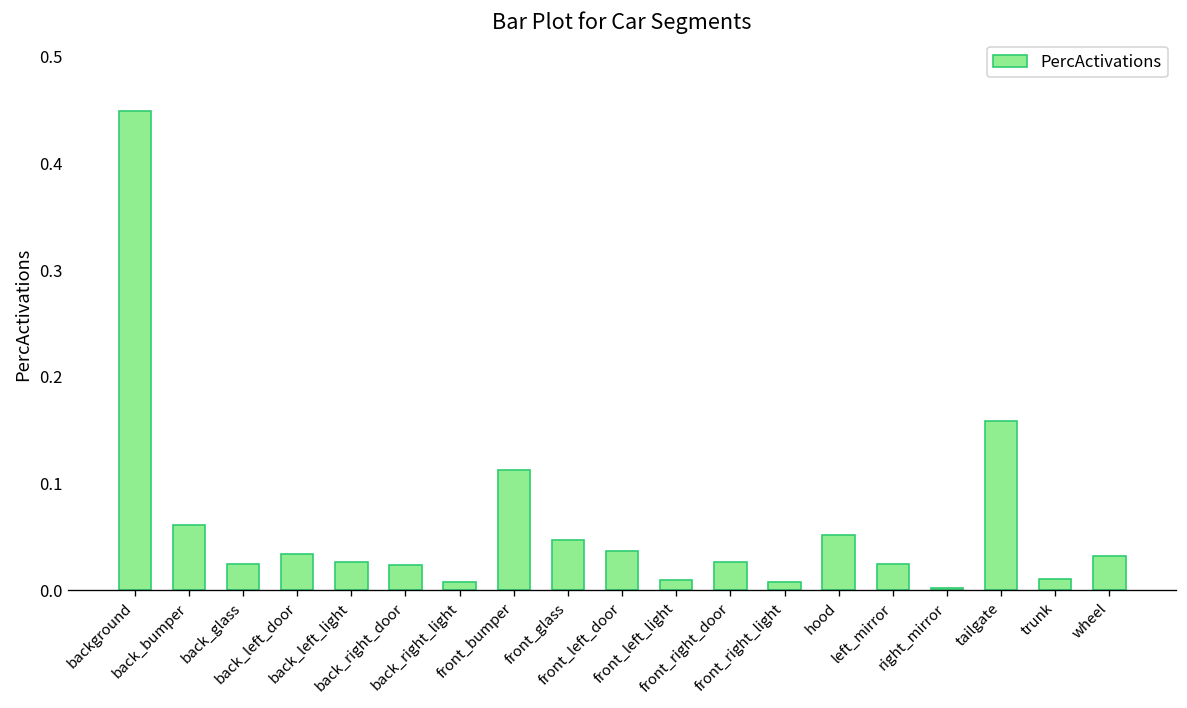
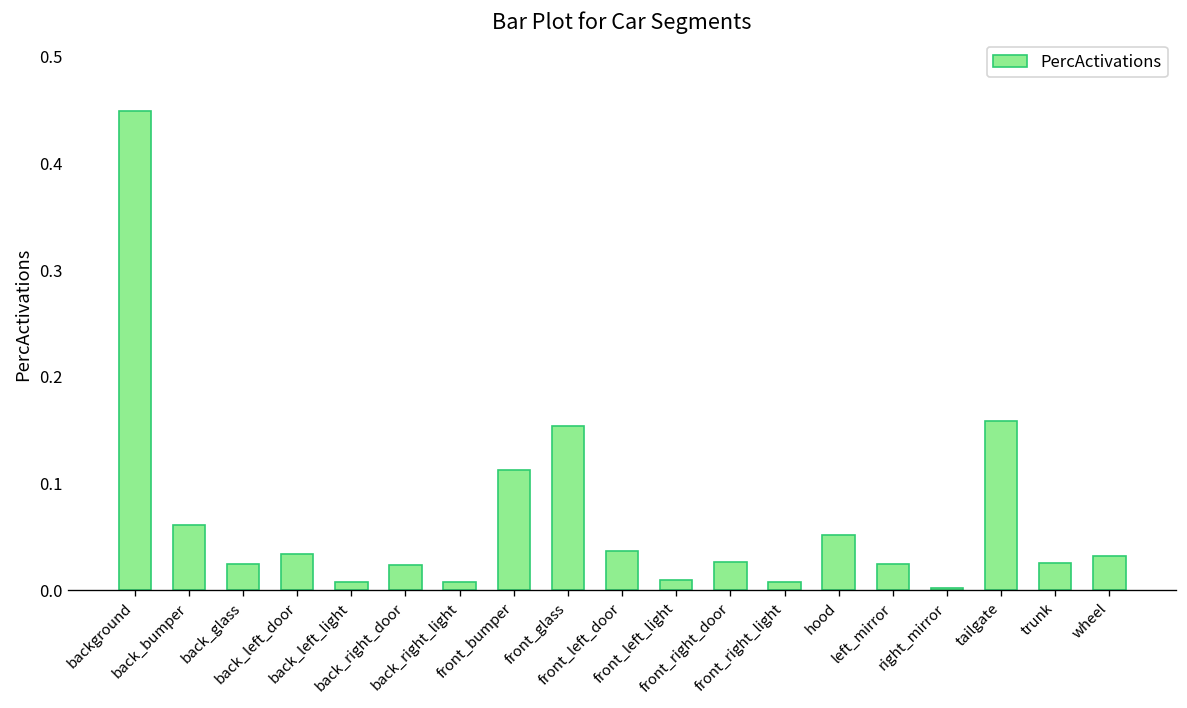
back_left_light: 0.03 -> 0.01
front_glass: 0.05 -> 0.15
trunk: 0.01 -> 0.03
